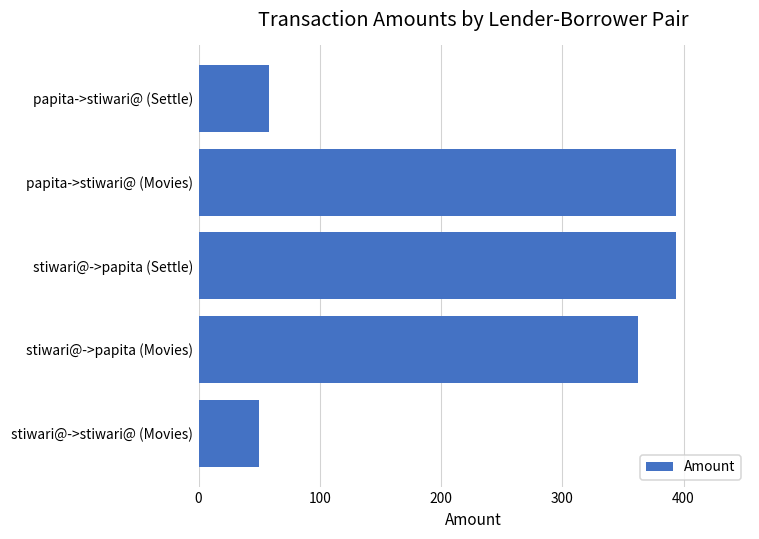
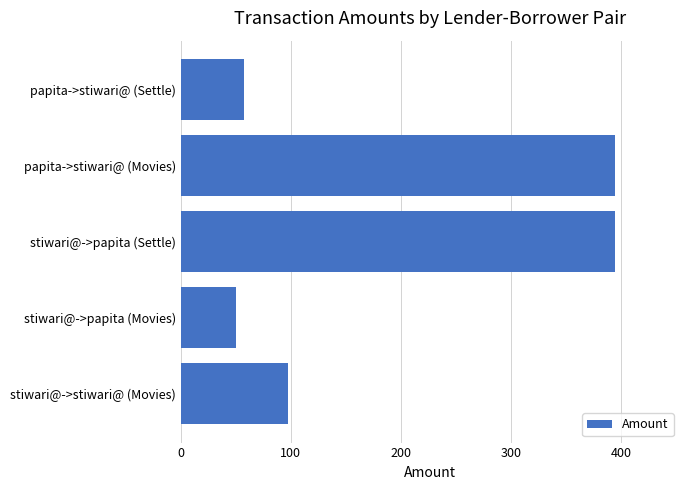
stiwari@->papita (Movies): 363 -> 50
stiwari@->stiwari@ (Movies): 50 -> 98
